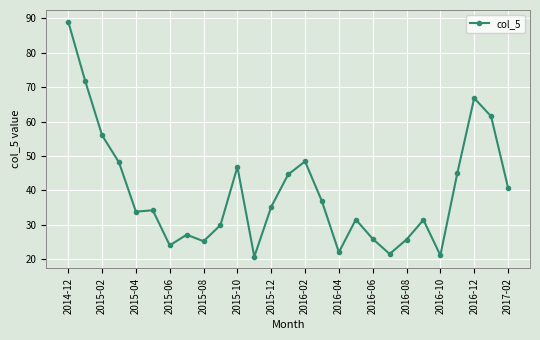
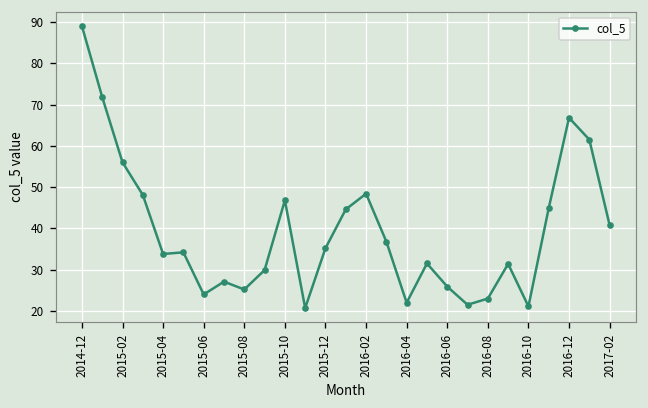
2016-08: 26 -> 23
